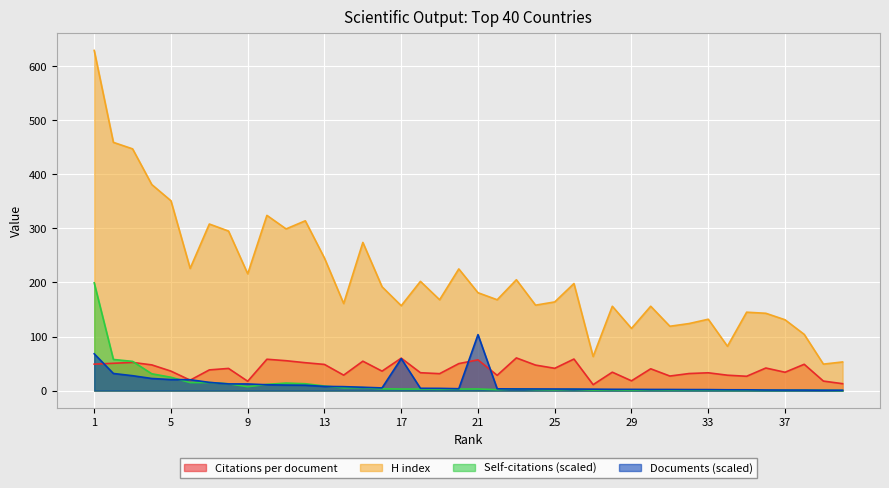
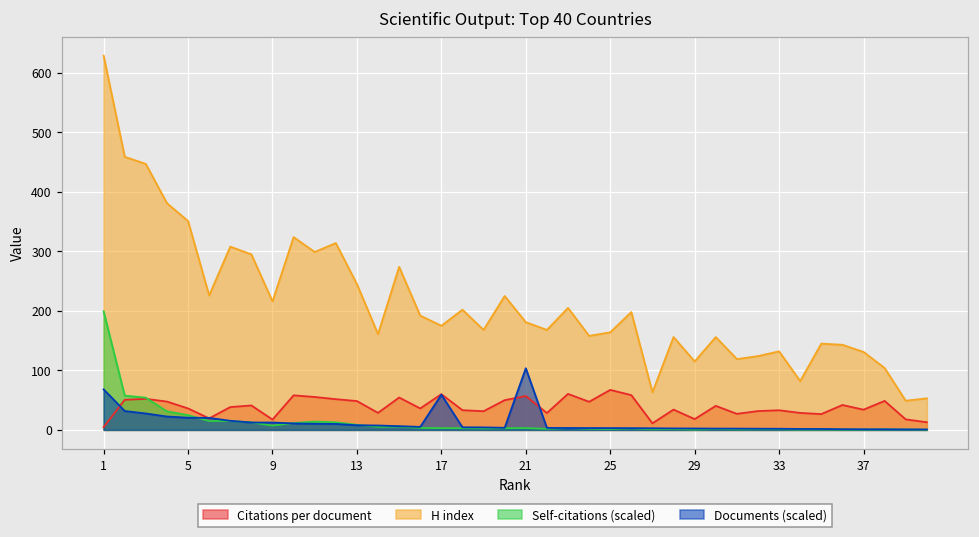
Citations per document, 1: 50 -> 0
H index, 17: 160 -> 180
Citations per document, 25: 40 -> 70
